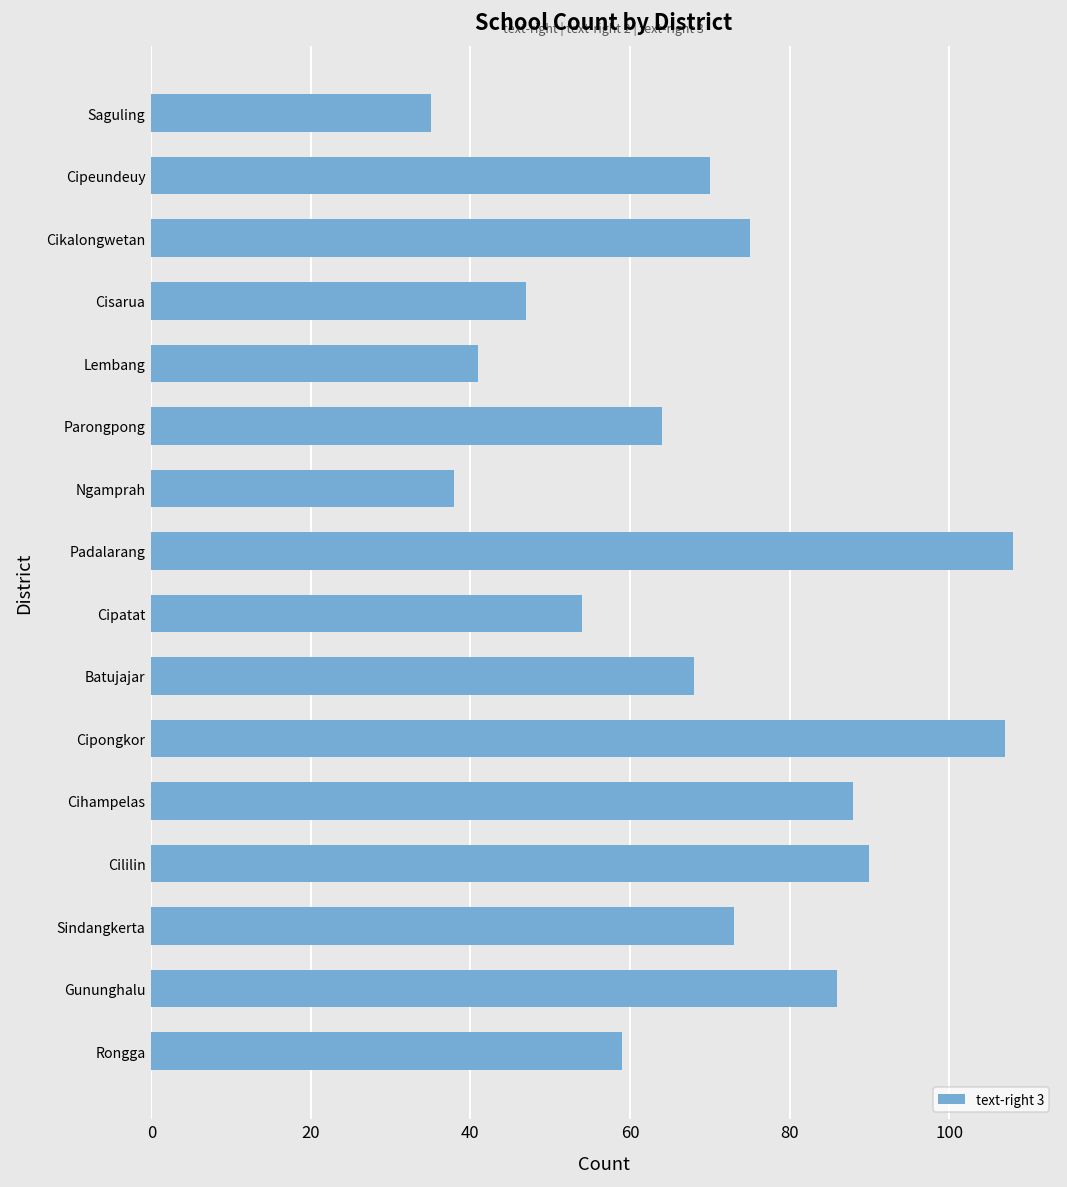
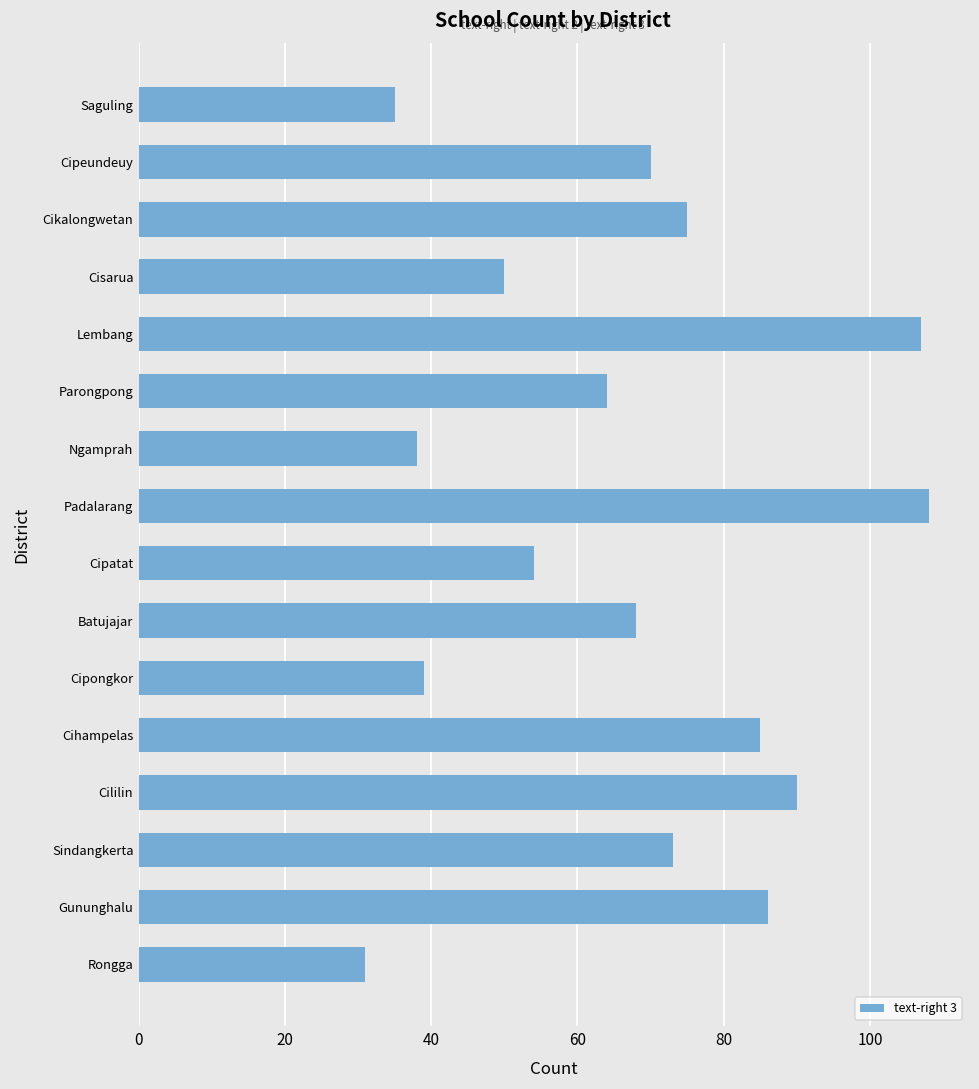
Cisarua: 47 -> 50
Lembang: 41 -> 107
Cipongkor: 107 -> 39
Cihampelas: 88 -> 85
Rongga: 59 -> 31
